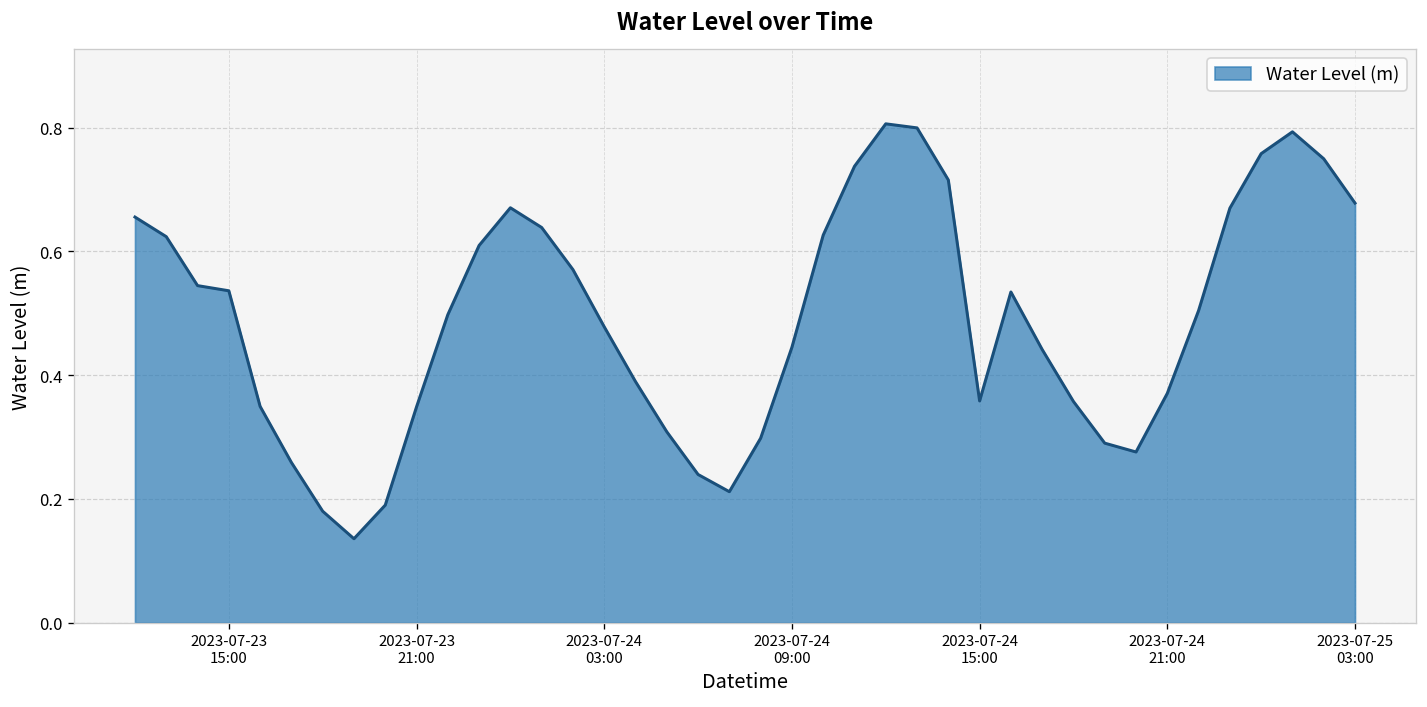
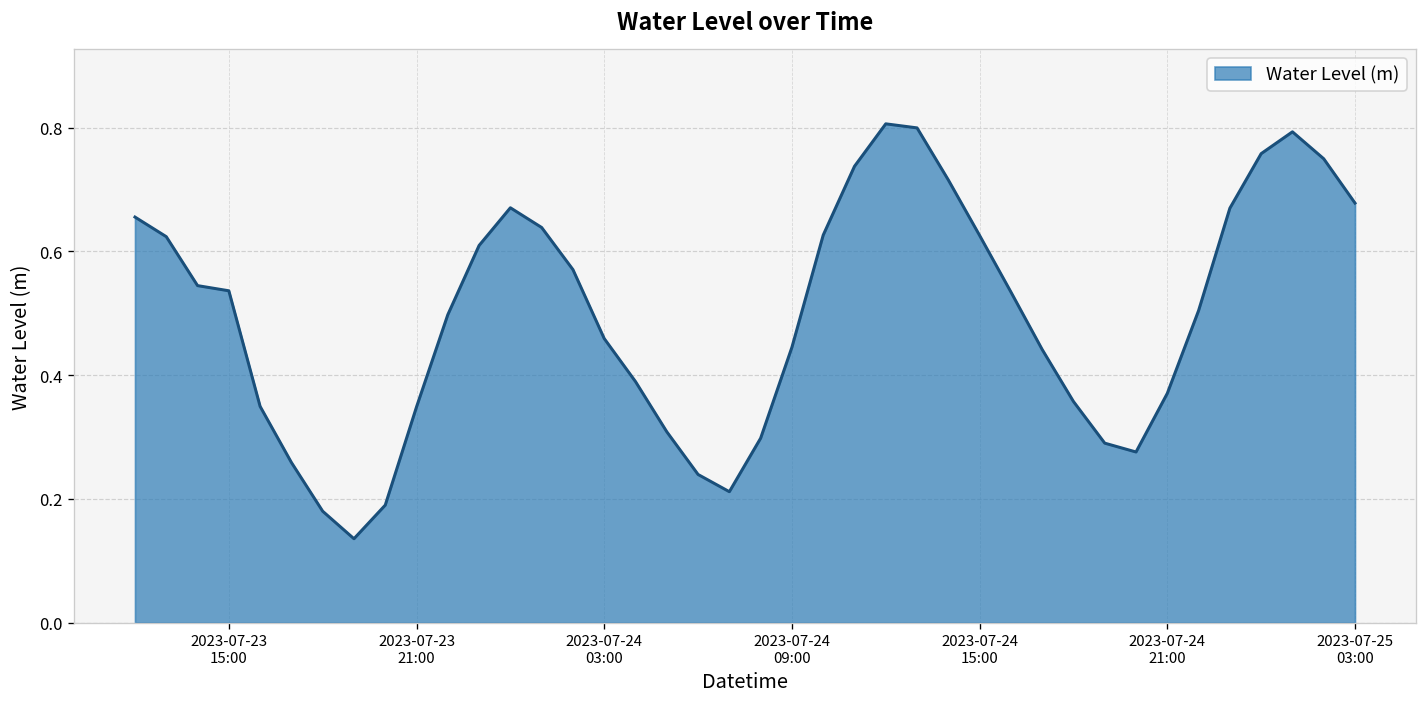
2023-07-24 03:00: 0.48 -> 0.46
2023-07-24 15:00: 0.36 -> 0.63
